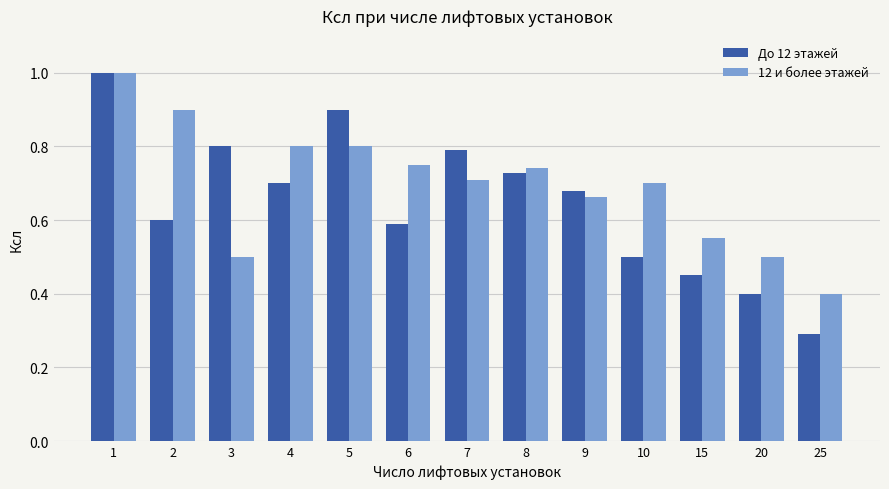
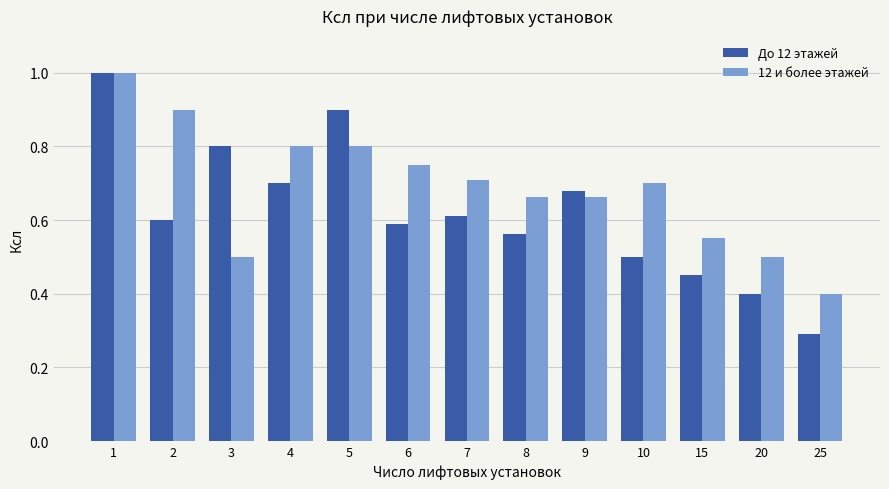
До 12 этажей, 7: 0.79 -> 0.61
До 12 этажей, 8: 0.73 -> 0.56
12 и более этажей, 8: 0.74 -> 0.66
